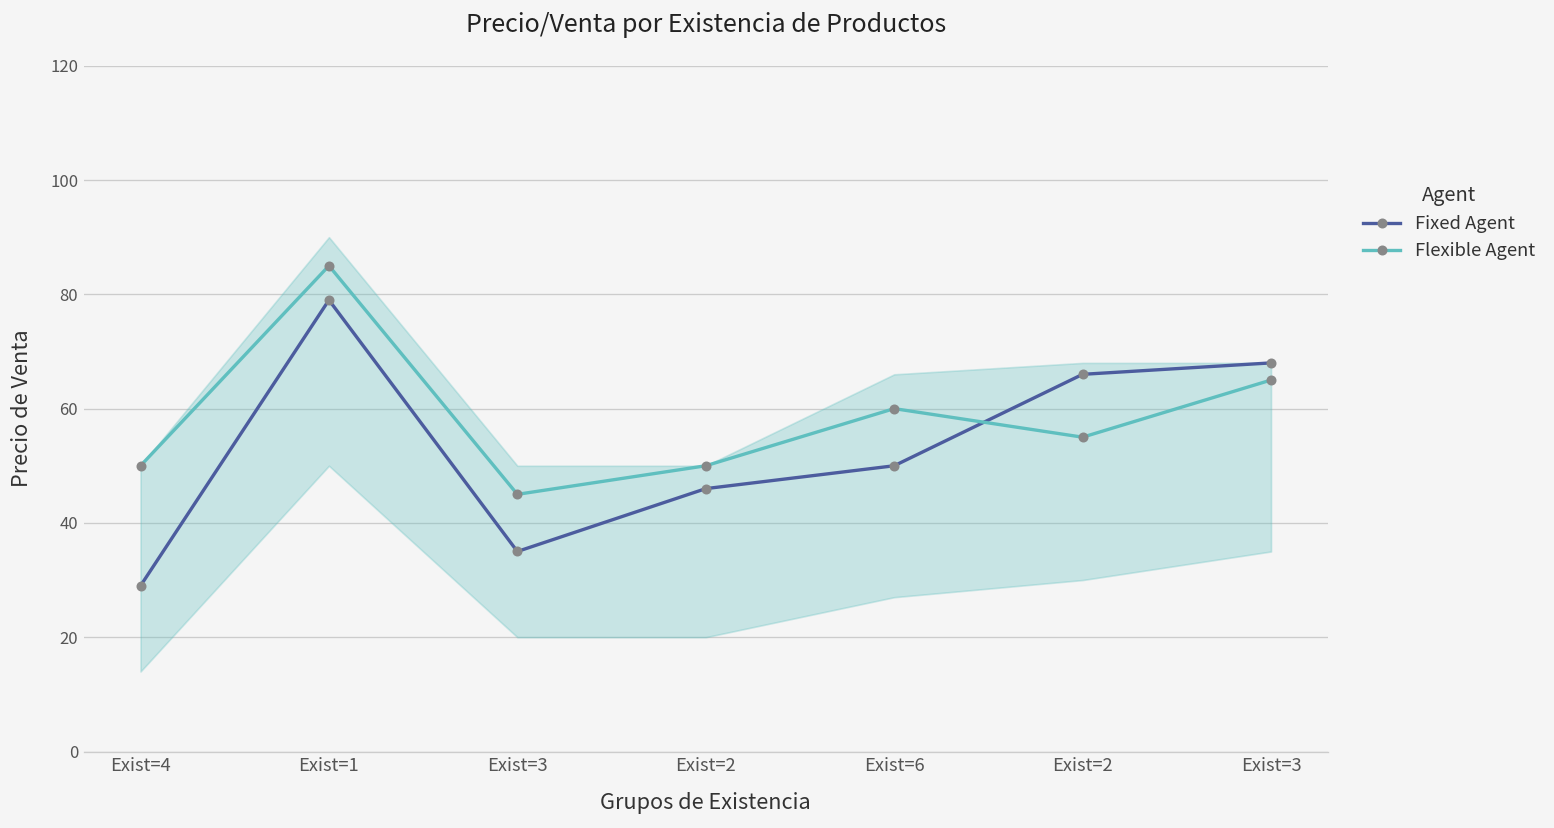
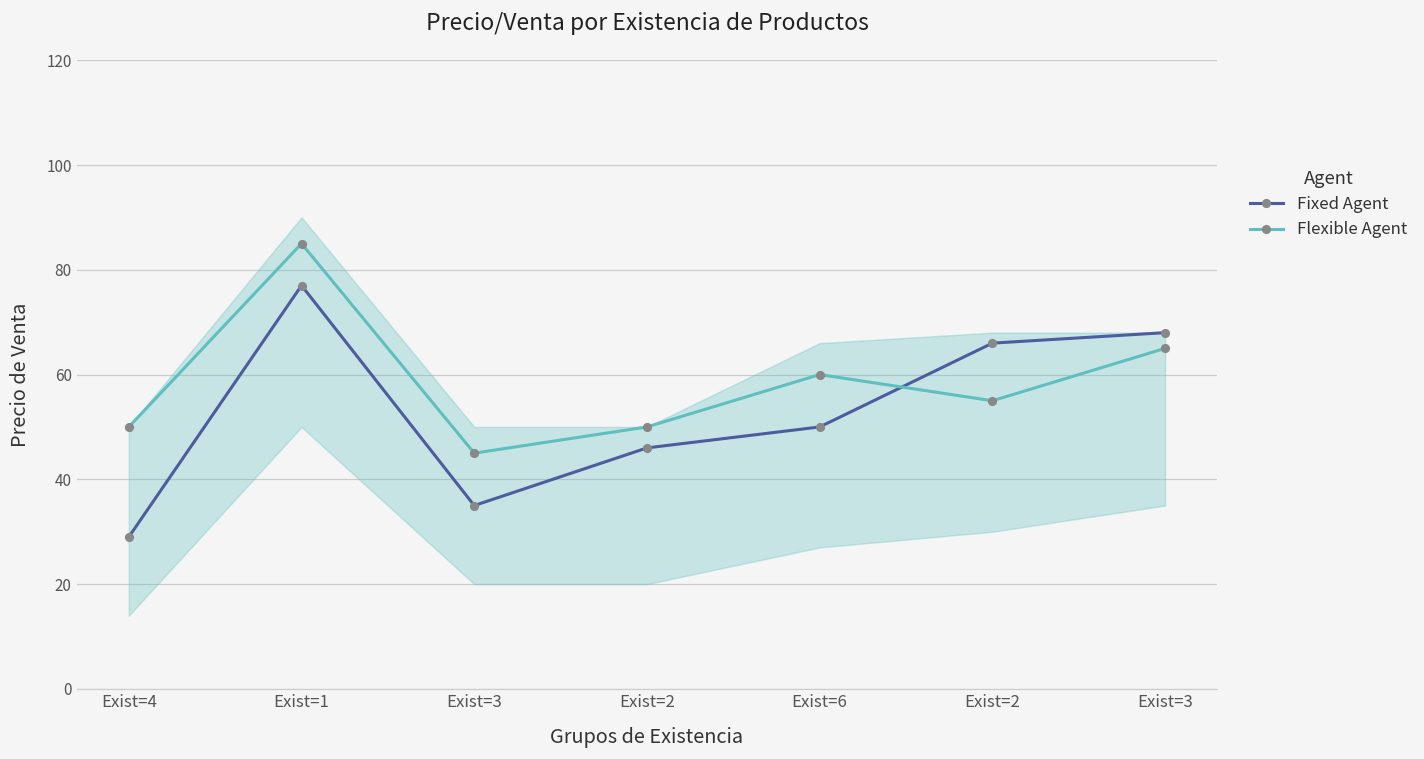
Fixed Agent, Exist=1: 79 -> 77
